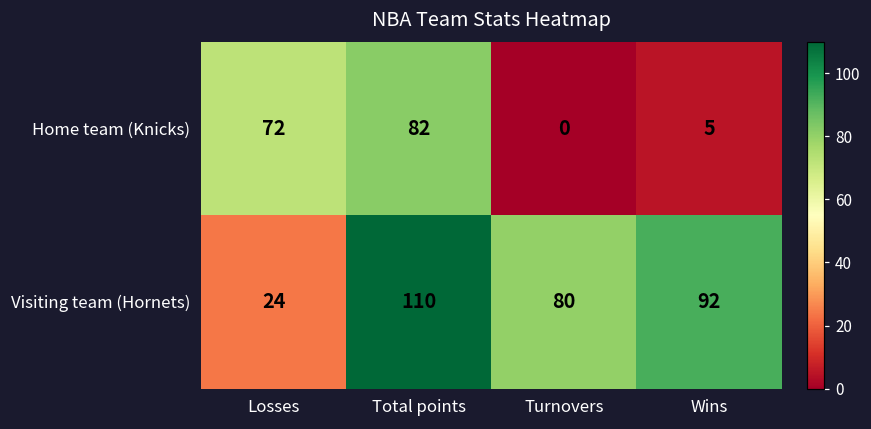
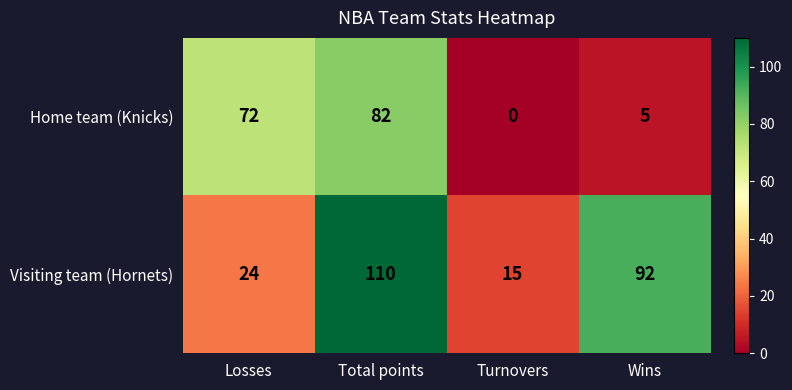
Visiting team (Hornets), Turnovers: 80 -> 15
